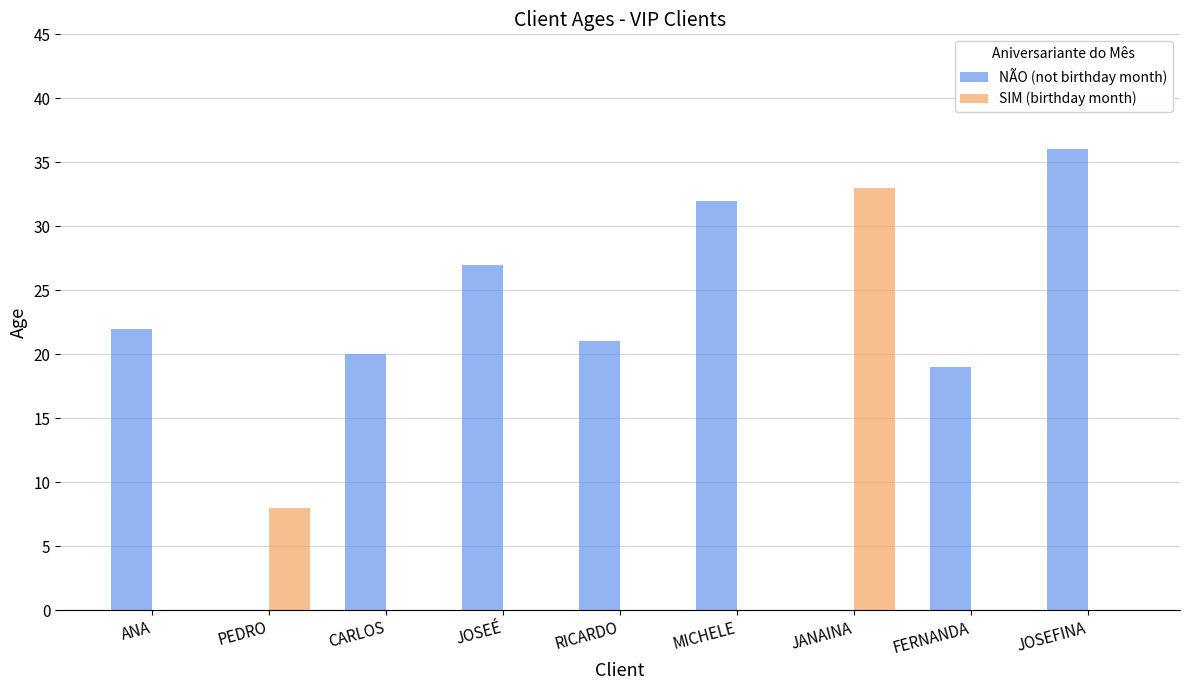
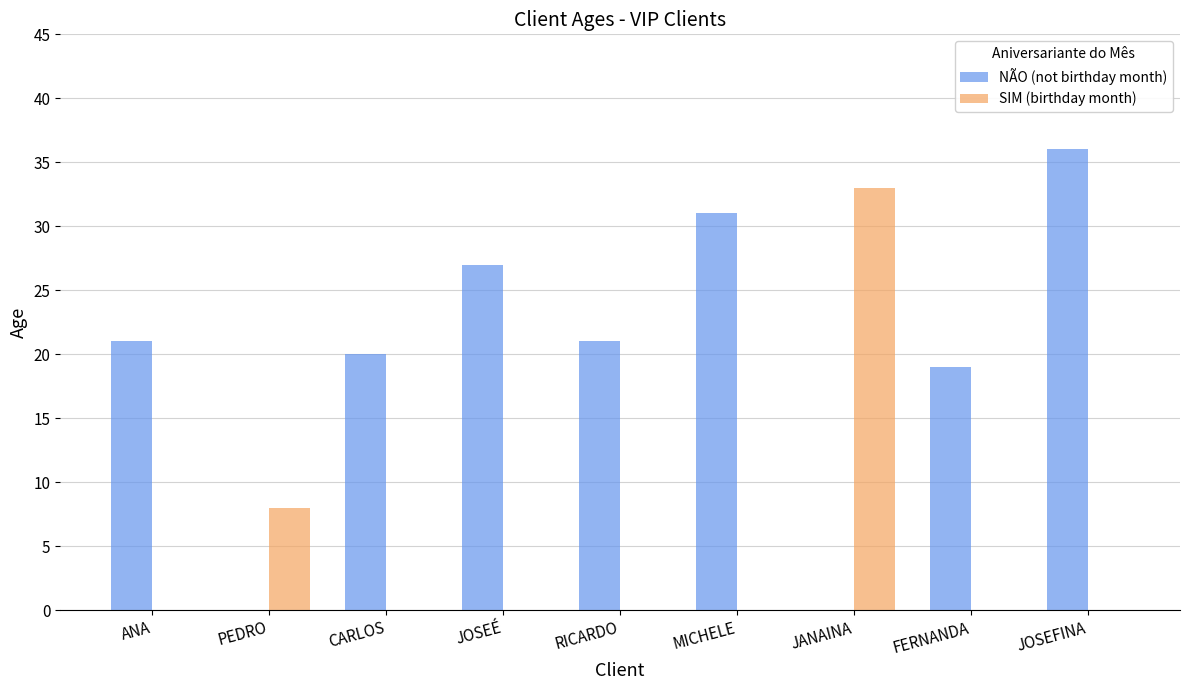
NÃO (not birthday month), ANA: 22 -> 21
NÃO (not birthday month), MICHELE: 32 -> 31
